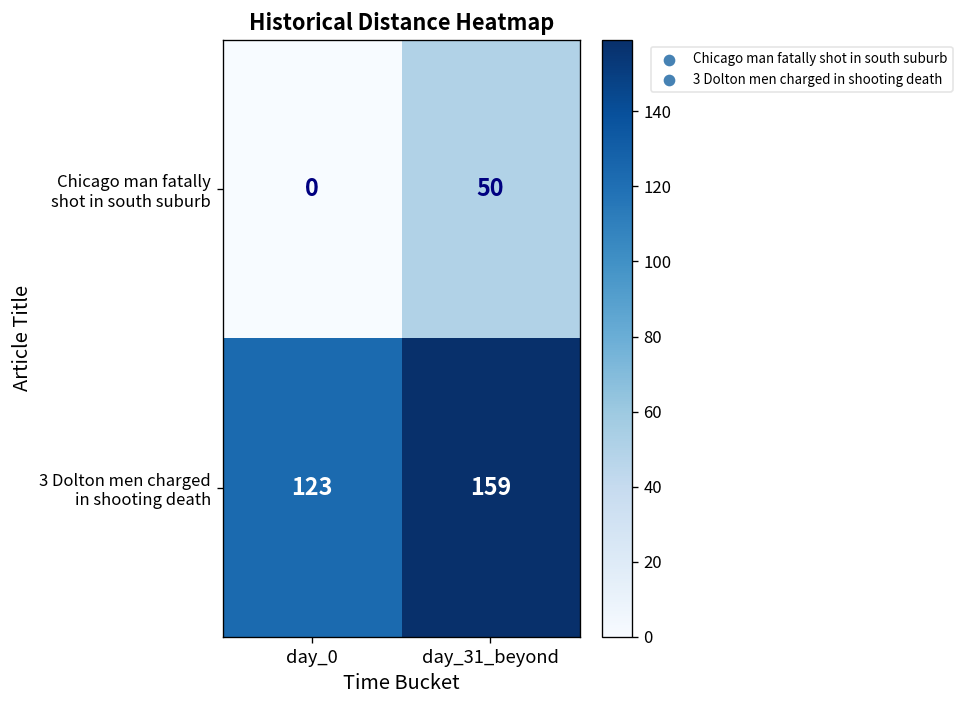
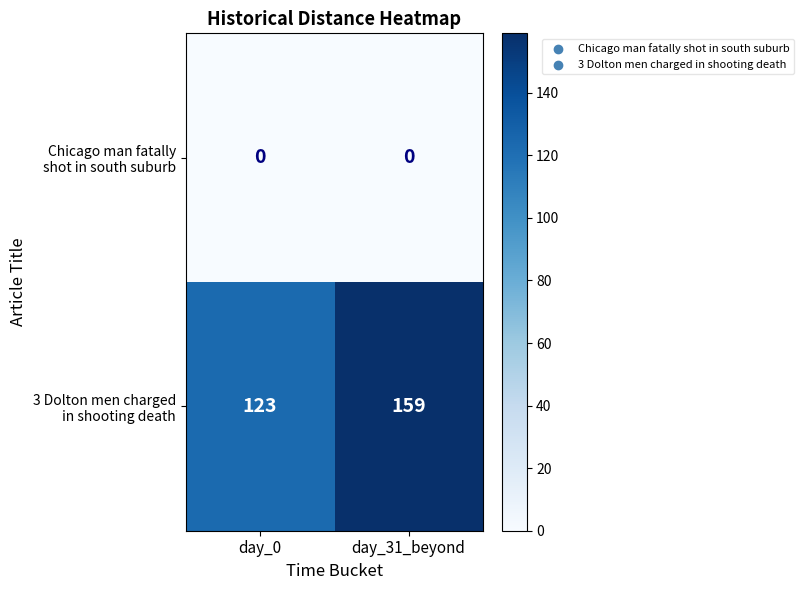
Chicago man fatally shot in south suburb, day_31_beyond: 50 -> 0
